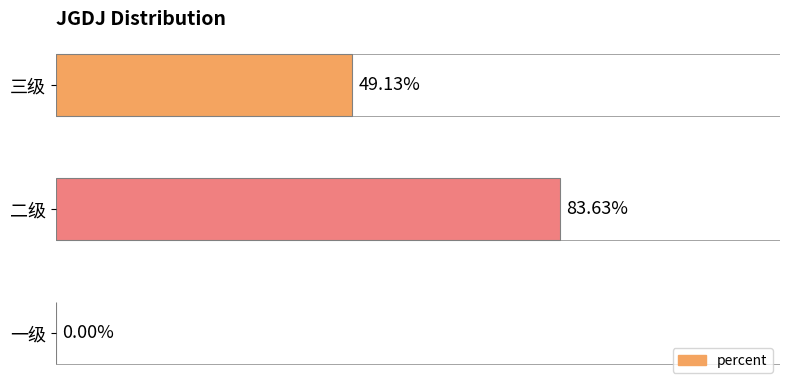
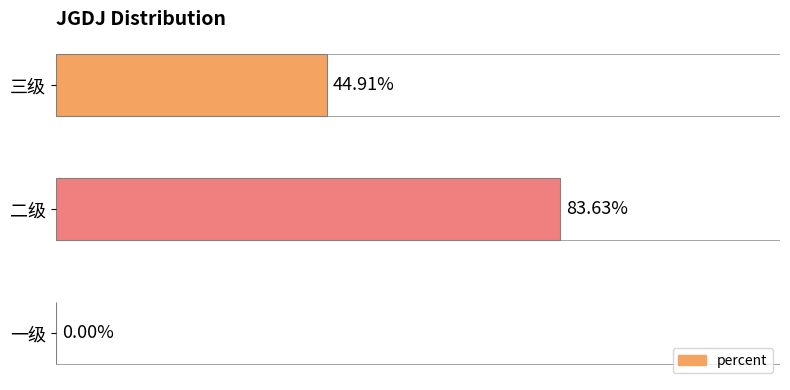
三级: 49.13% -> 44.91%
